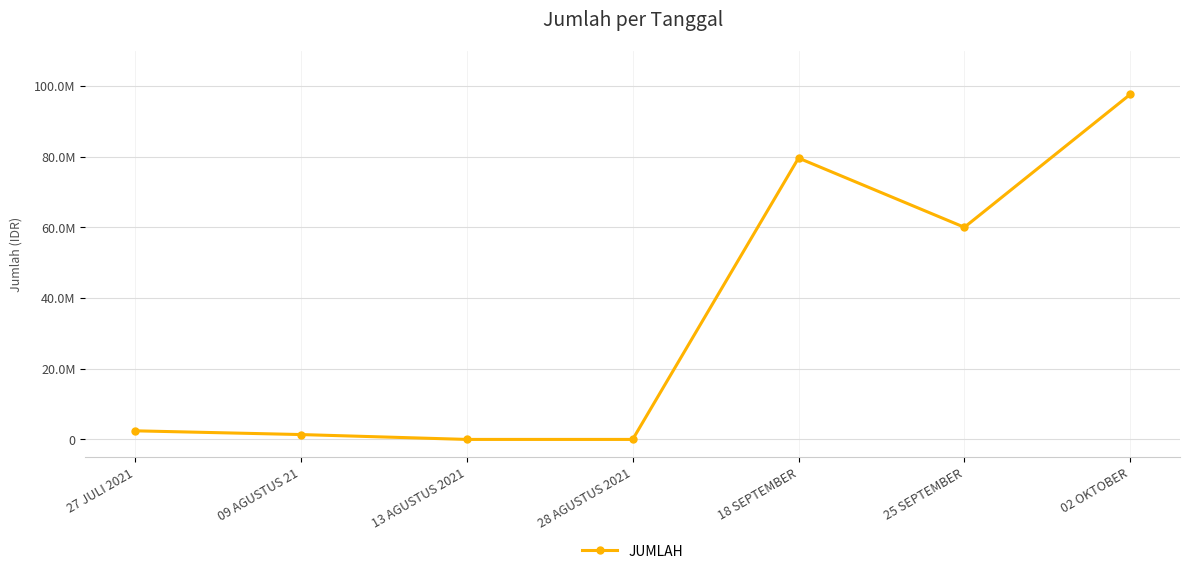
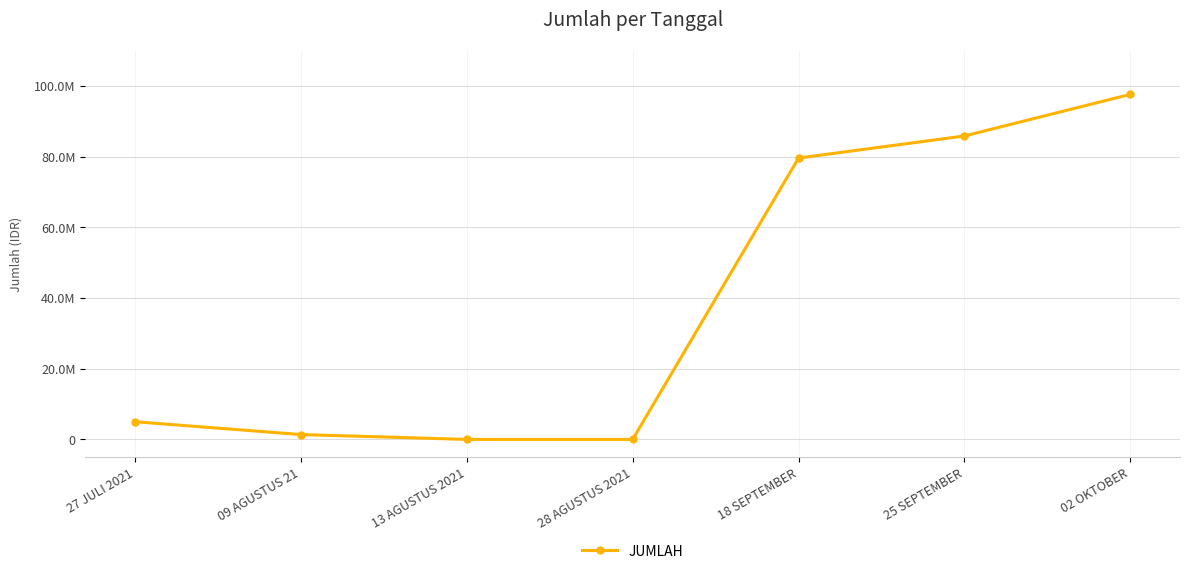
27 JULI 2021: 2000000 -> 5000000
25 SEPTEMBER: 60000000 -> 86000000
